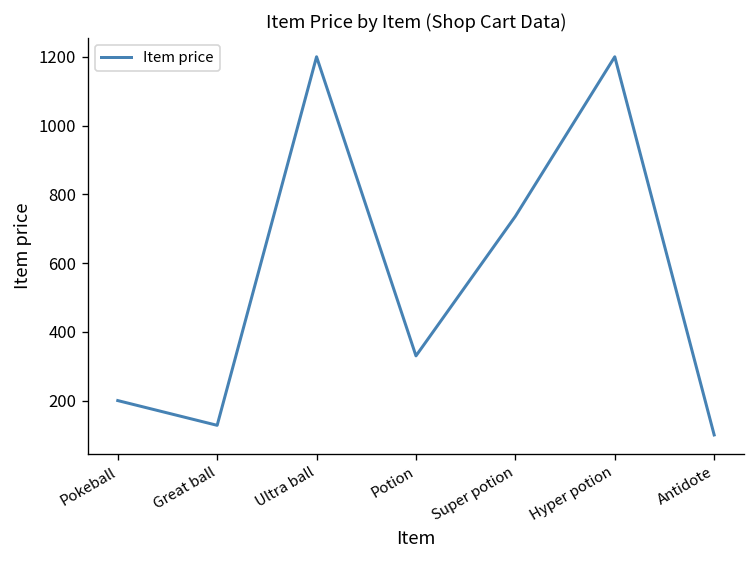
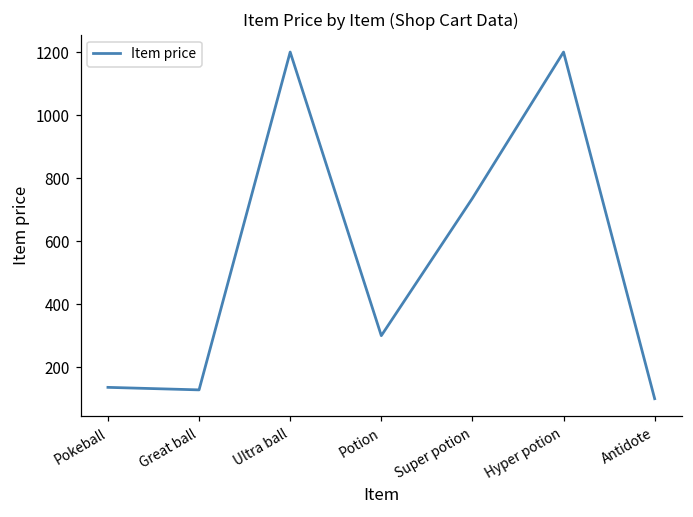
Pokeball: 200 -> 140
Potion: 330 -> 300
